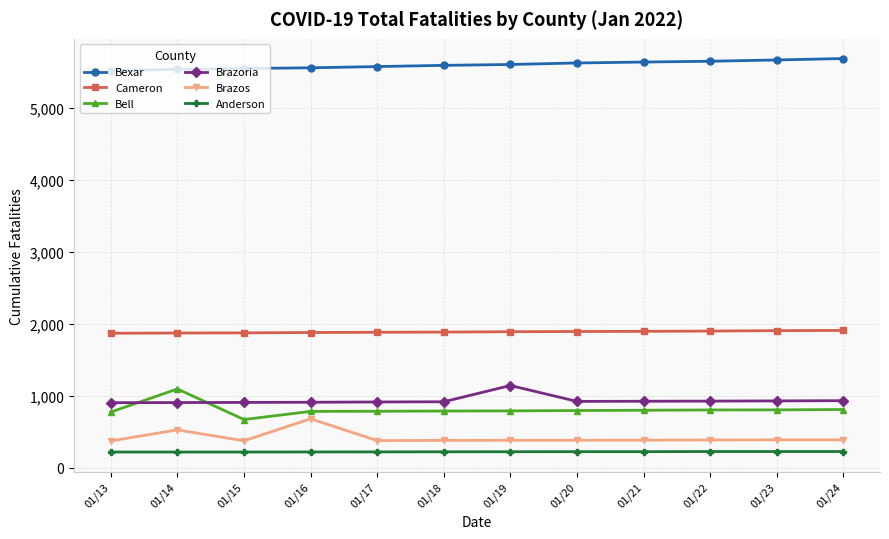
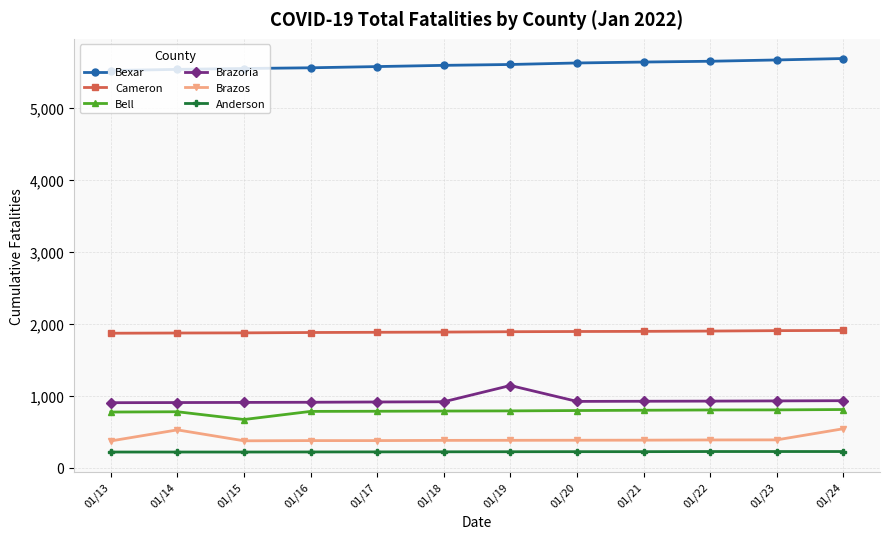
Bell, 01/14: 1,100 -> 800
Brazos, 01/16: 700 -> 400
Brazos, 01/24: 400 -> 500
